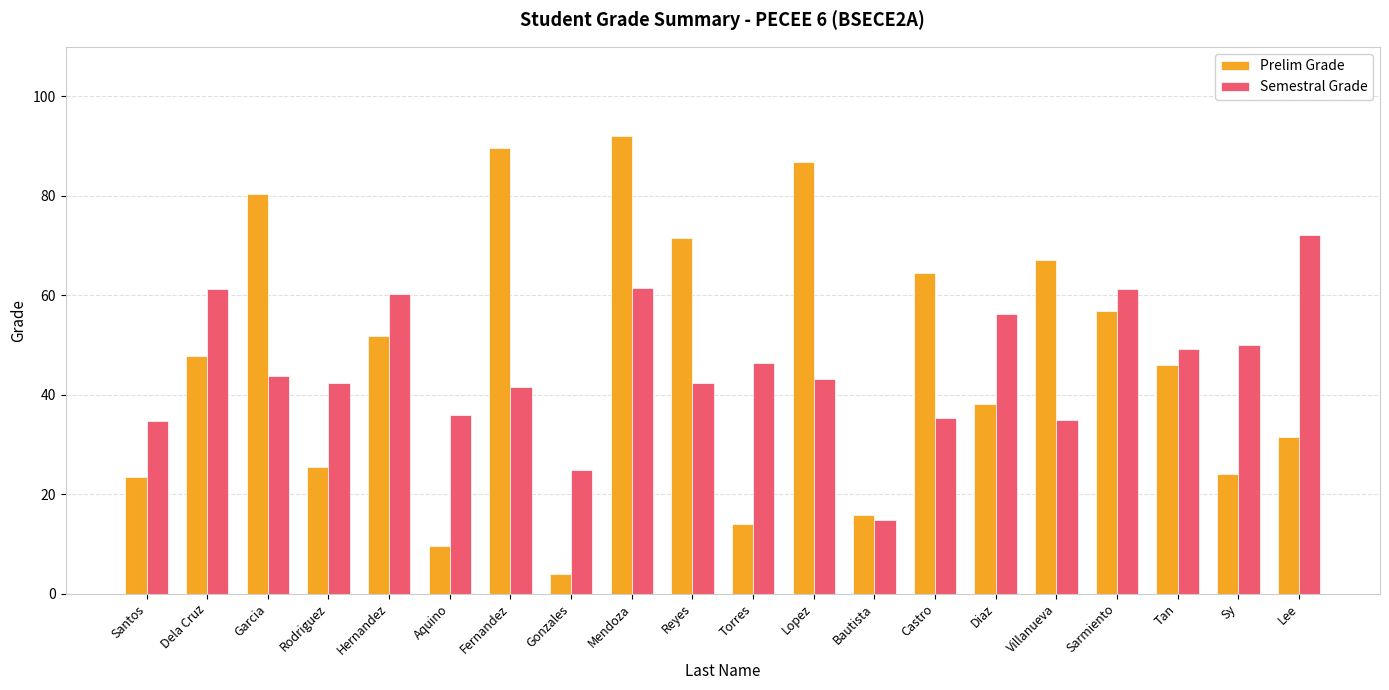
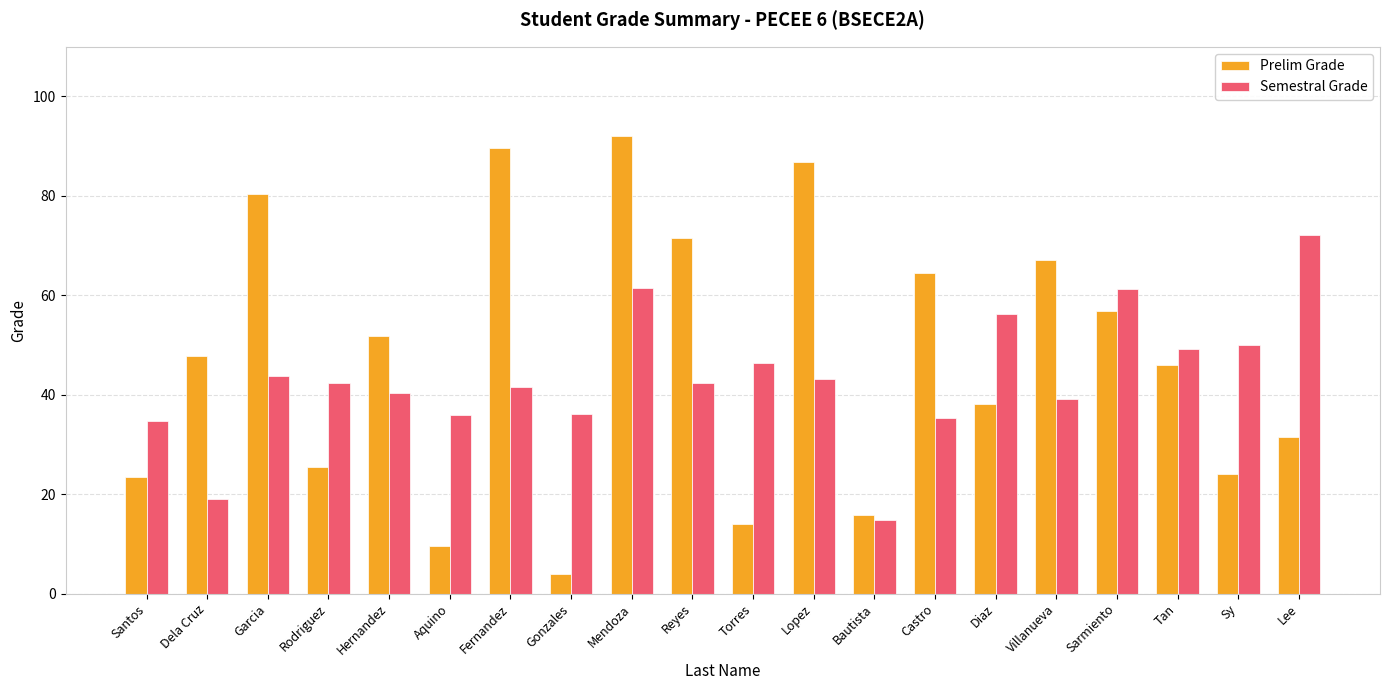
Semestral Grade, Dela Cruz: 61 -> 19
Semestral Grade, Hernandez: 60 -> 40
Semestral Grade, Gonzales: 25 -> 36
Semestral Grade, Villanueva: 35 -> 39
